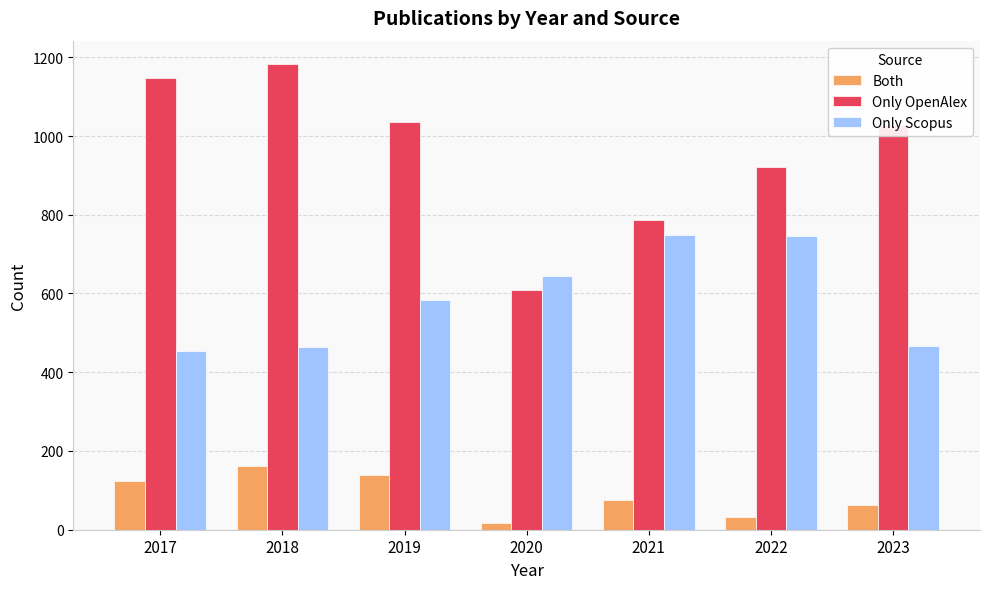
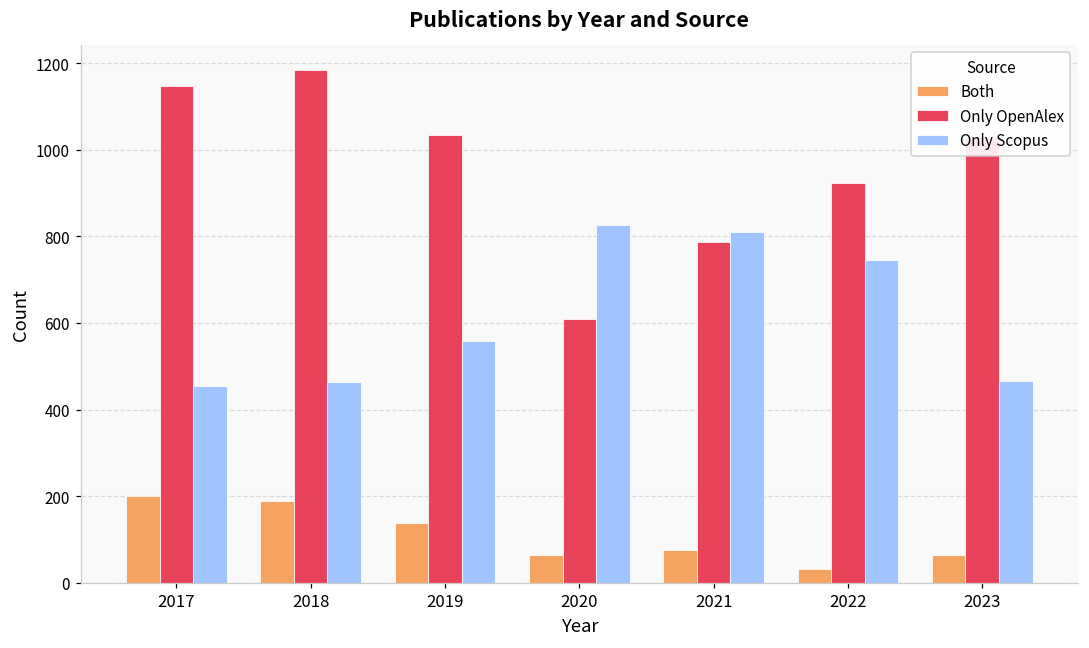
Both, 2017: 130 -> 200
Both, 2018: 160 -> 190
Only Scopus, 2019: 580 -> 560
Both, 2020: 20 -> 60
Only Scopus, 2020: 640 -> 830
Only Scopus, 2021: 750 -> 810
